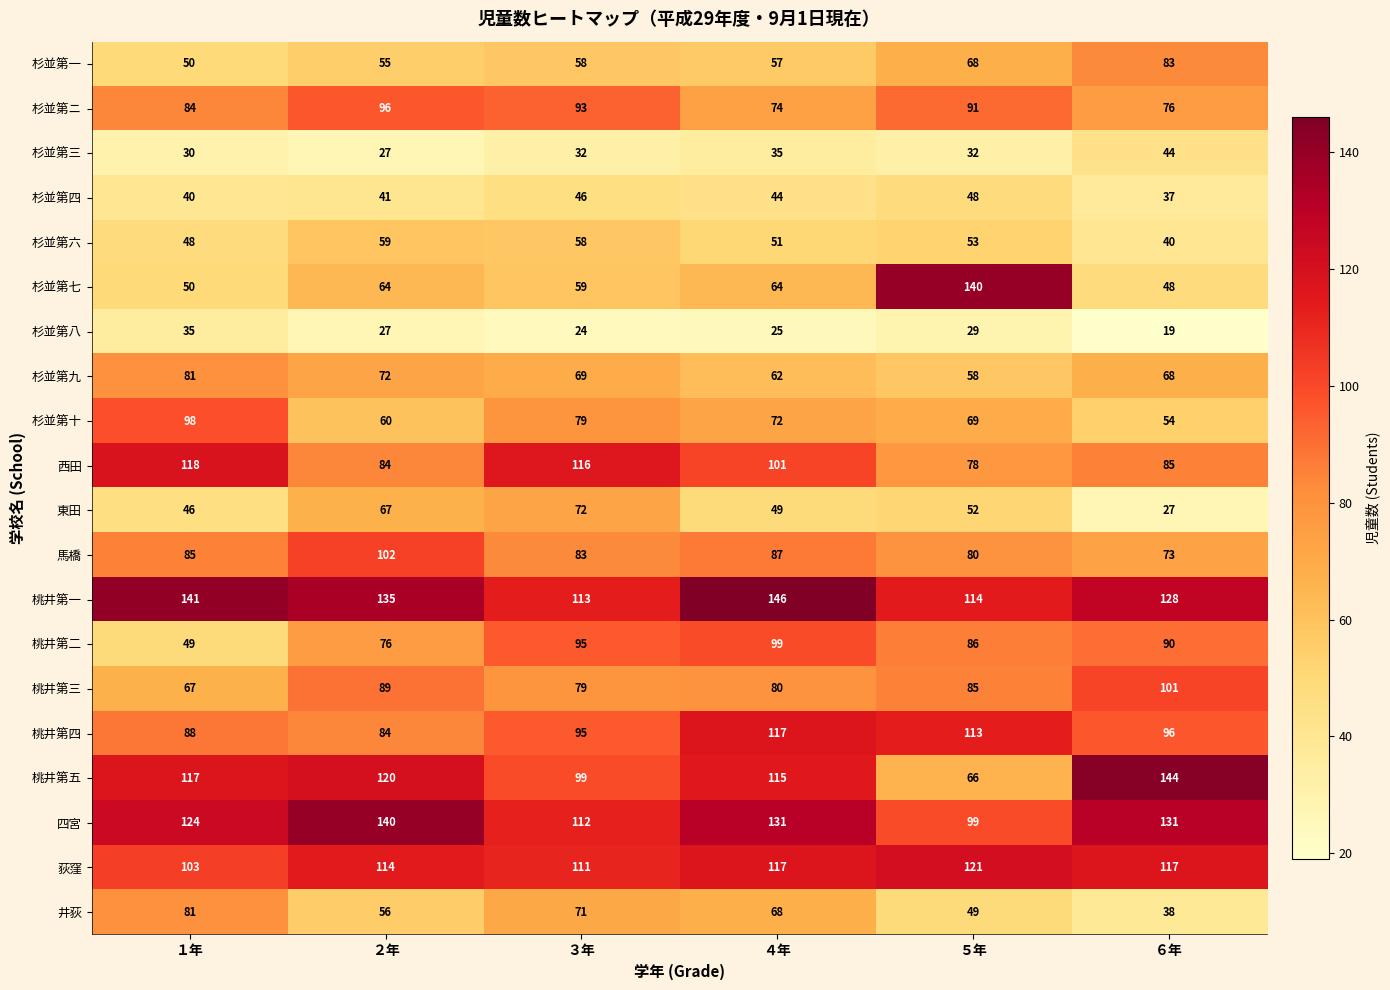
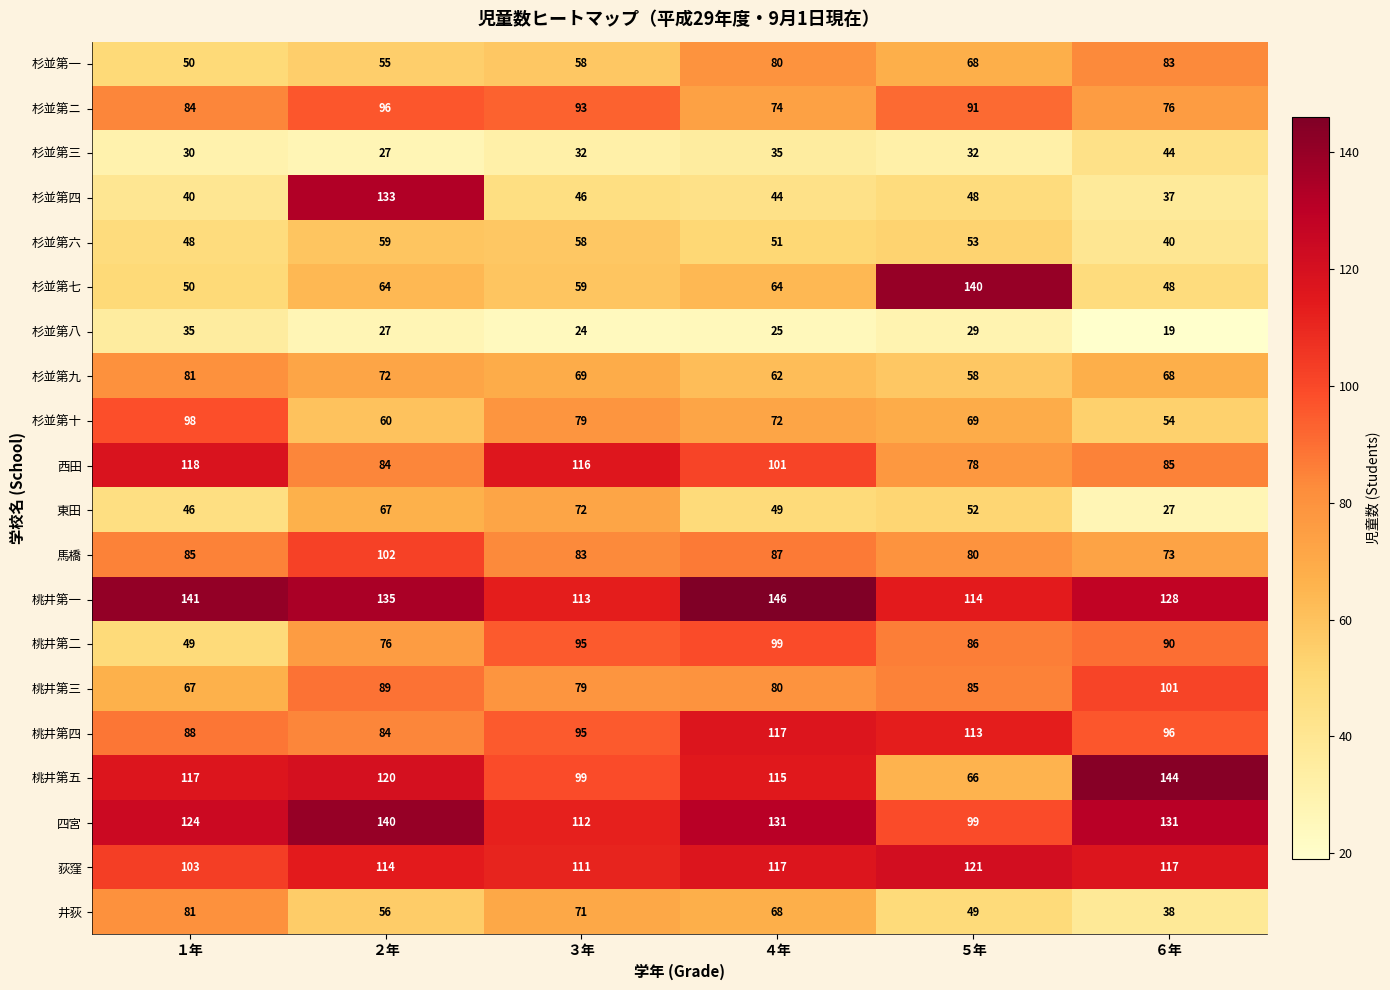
杉並第一, ４年: 57 -> 80
杉並第四, ２年: 41 -> 133
